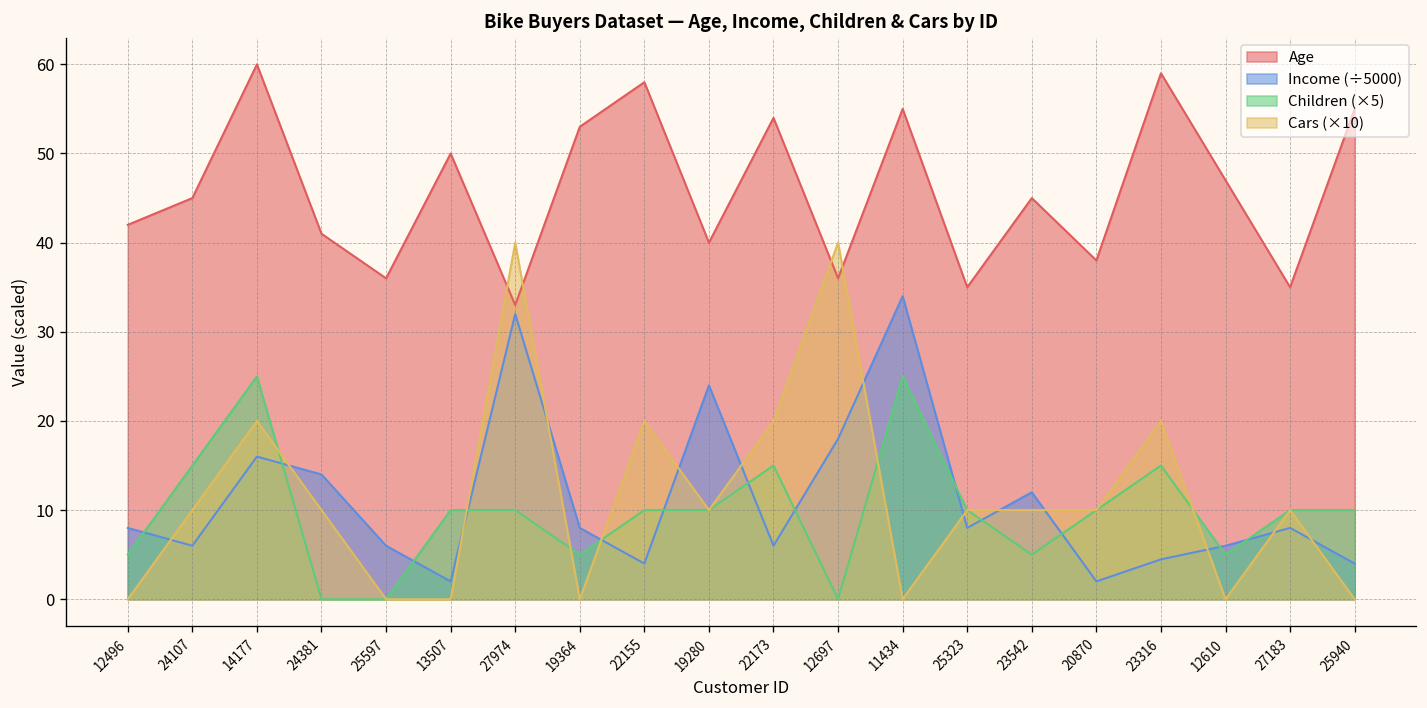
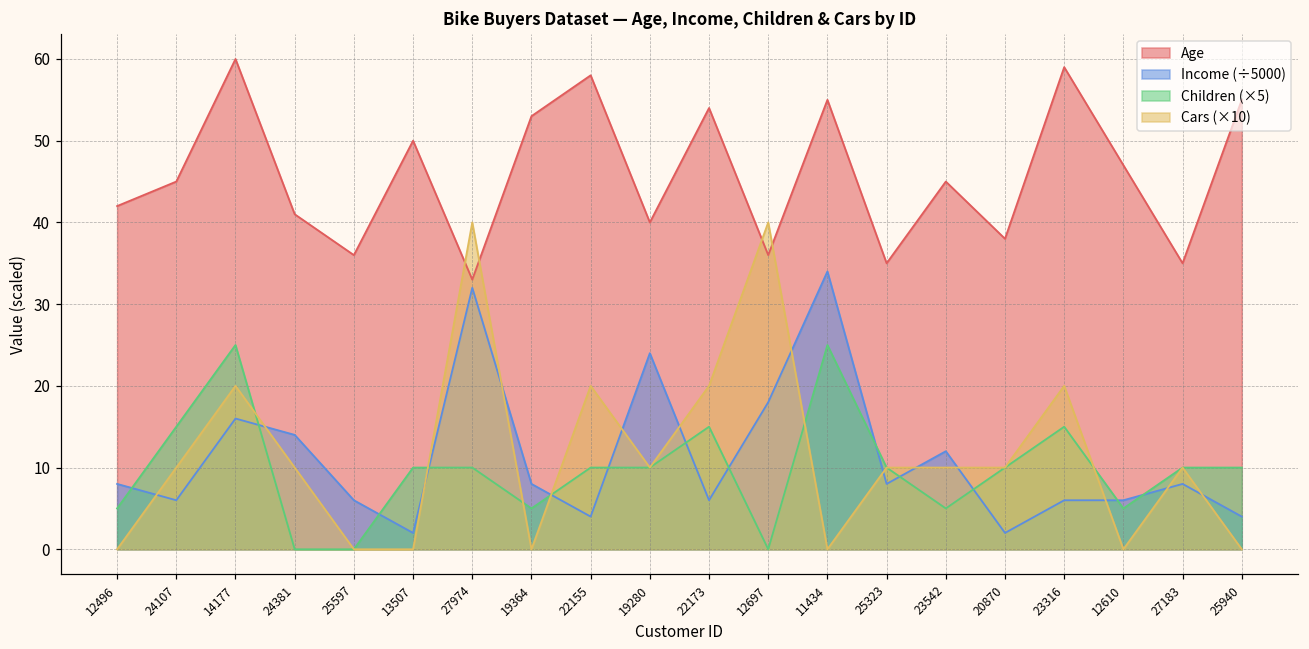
Income (÷5000), 23316: 4 -> 6
